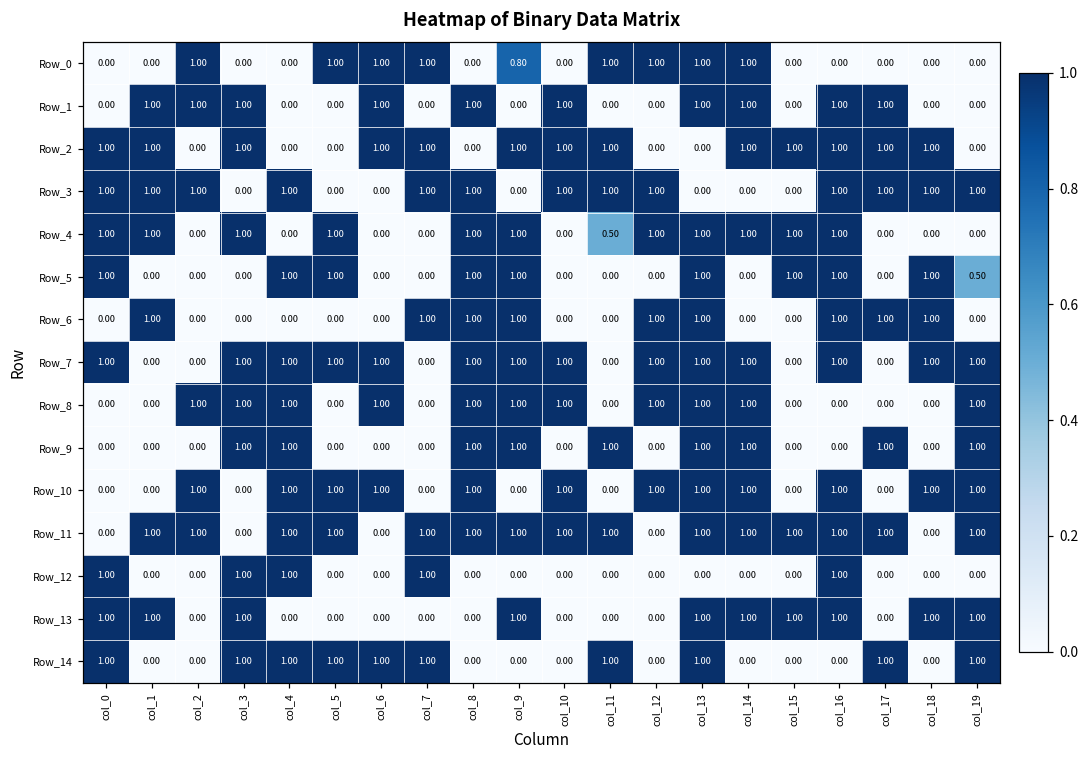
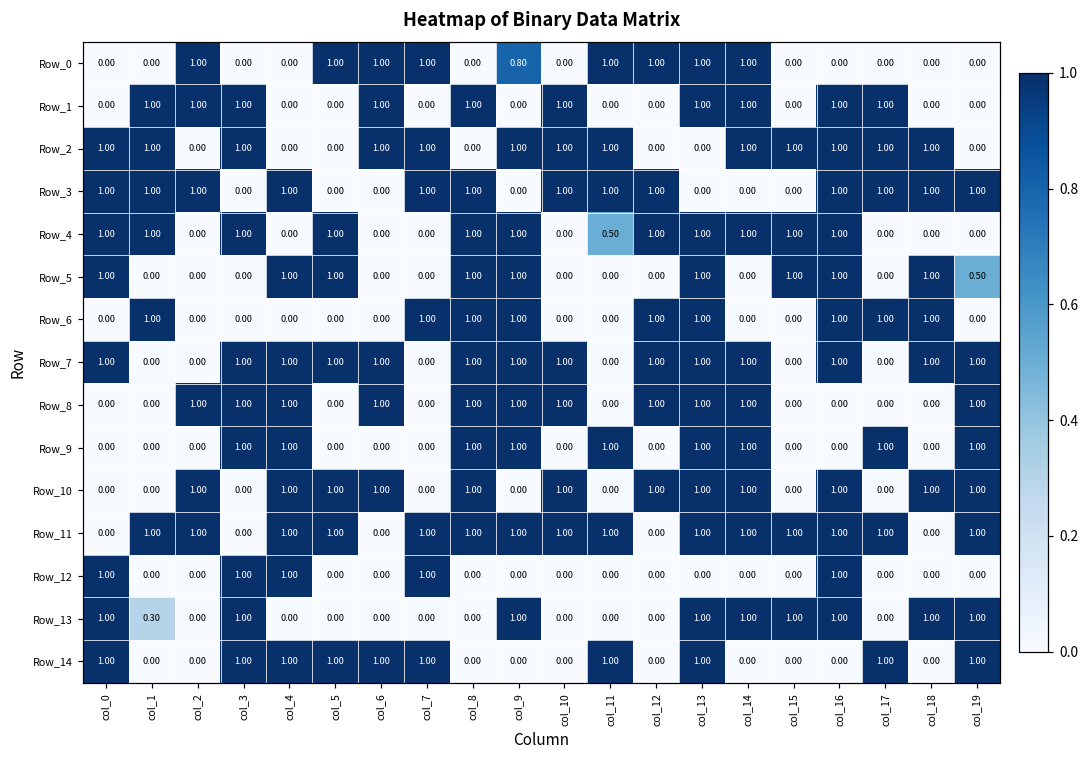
Row_13, col_1: 1.00 -> 0.30
